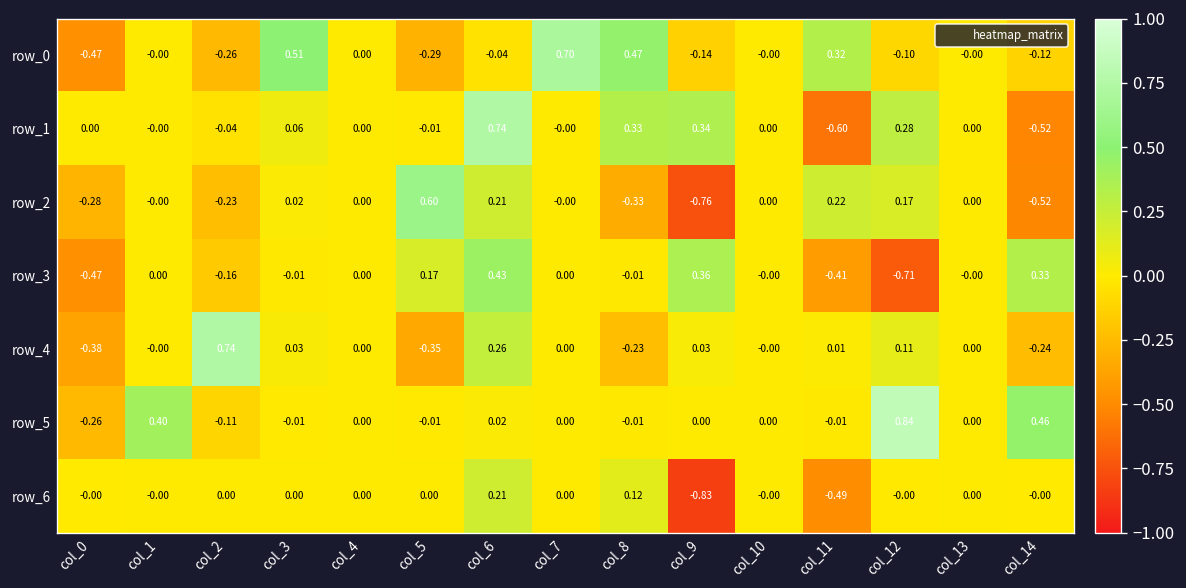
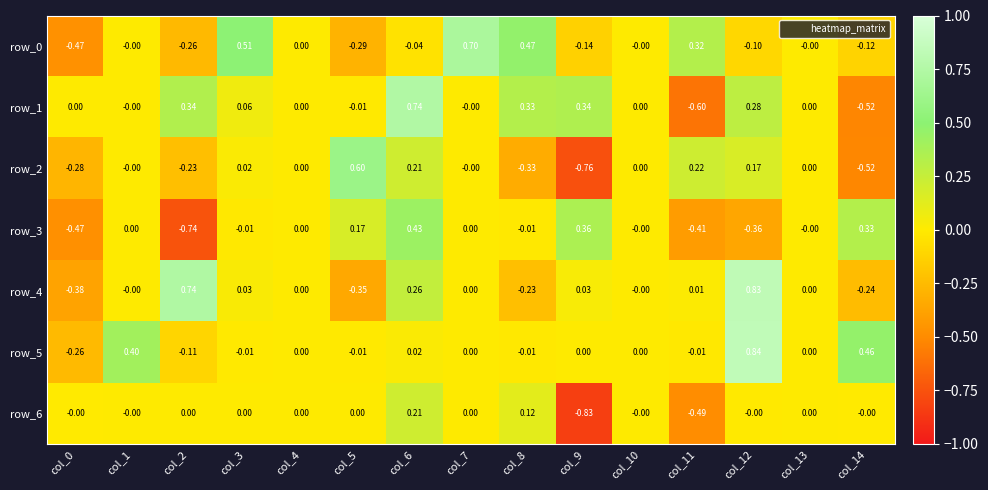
row_1, col_2: -0.04 -> 0.34
row_3, col_2: -0.16 -> -0.74
row_3, col_12: -0.71 -> -0.36
row_4, col_12: 0.11 -> 0.83
